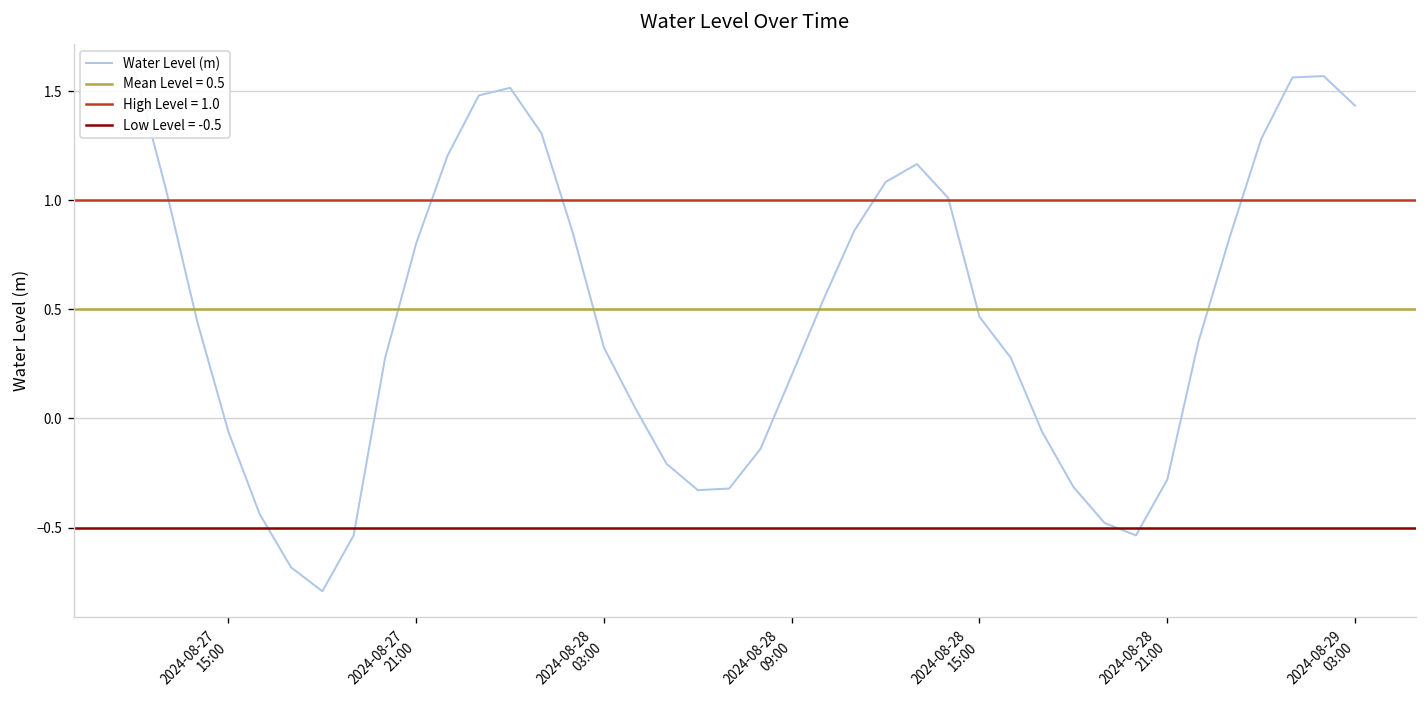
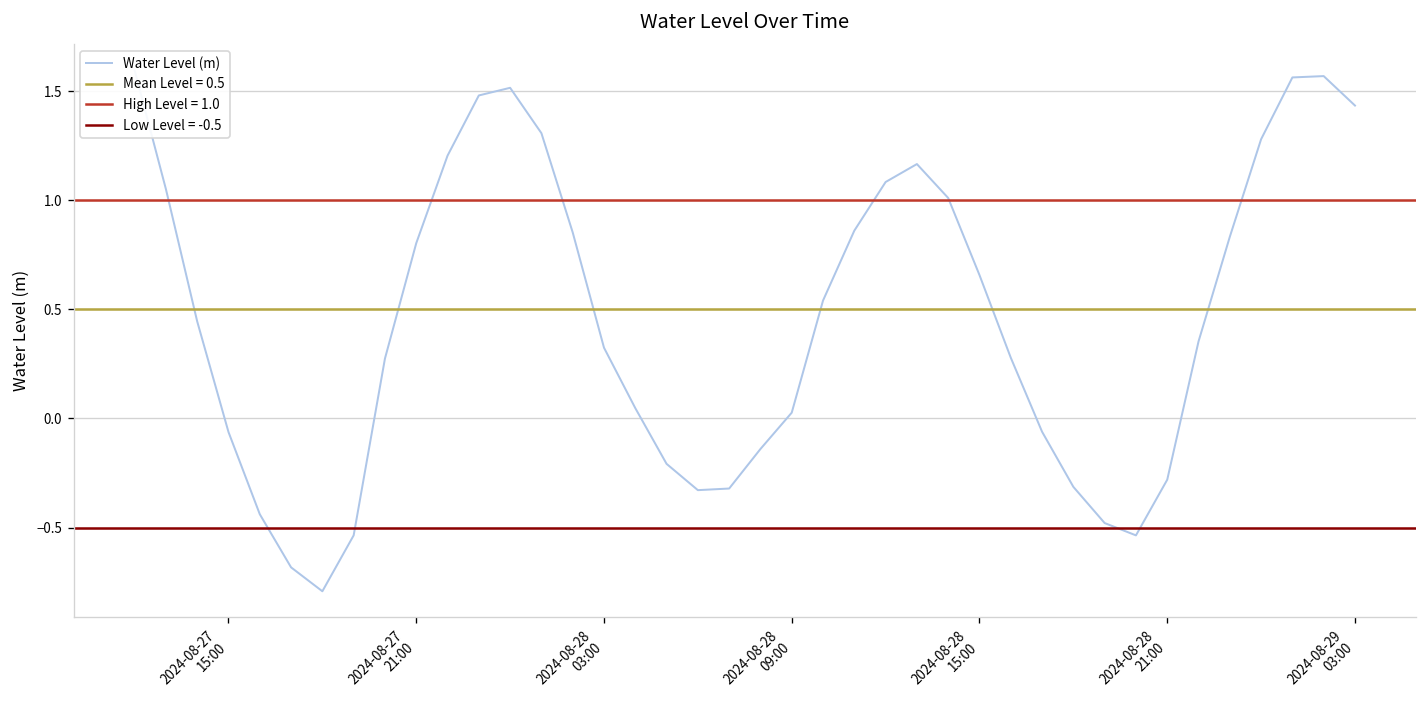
2024-08-28 09:00: 0.20 -> 0.03
2024-08-28 15:00: 0.47 -> 0.66
